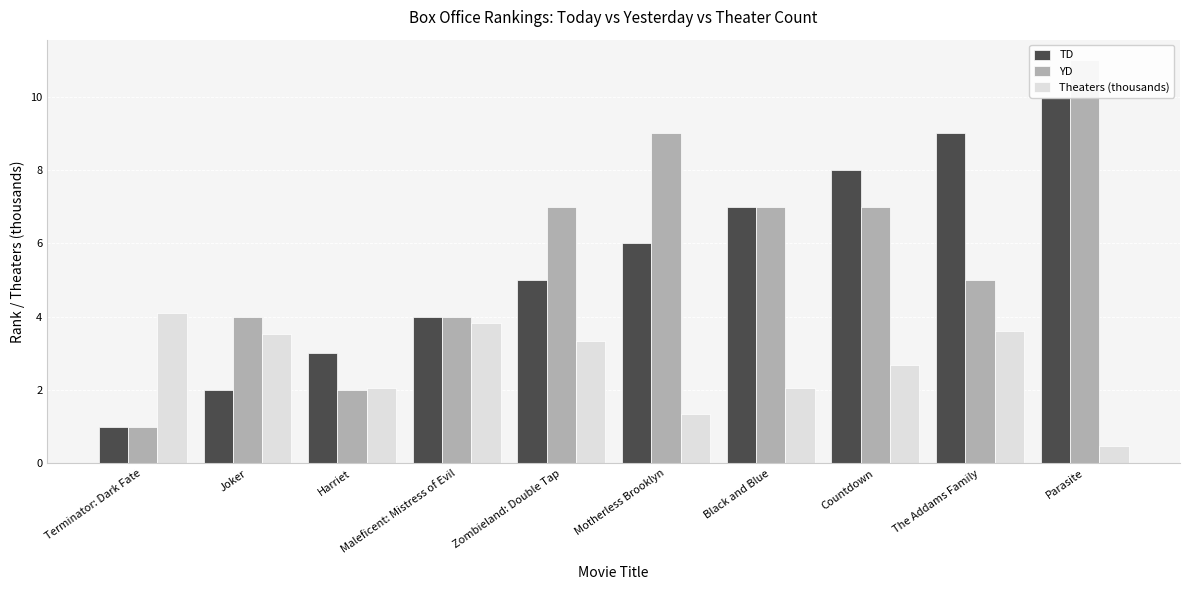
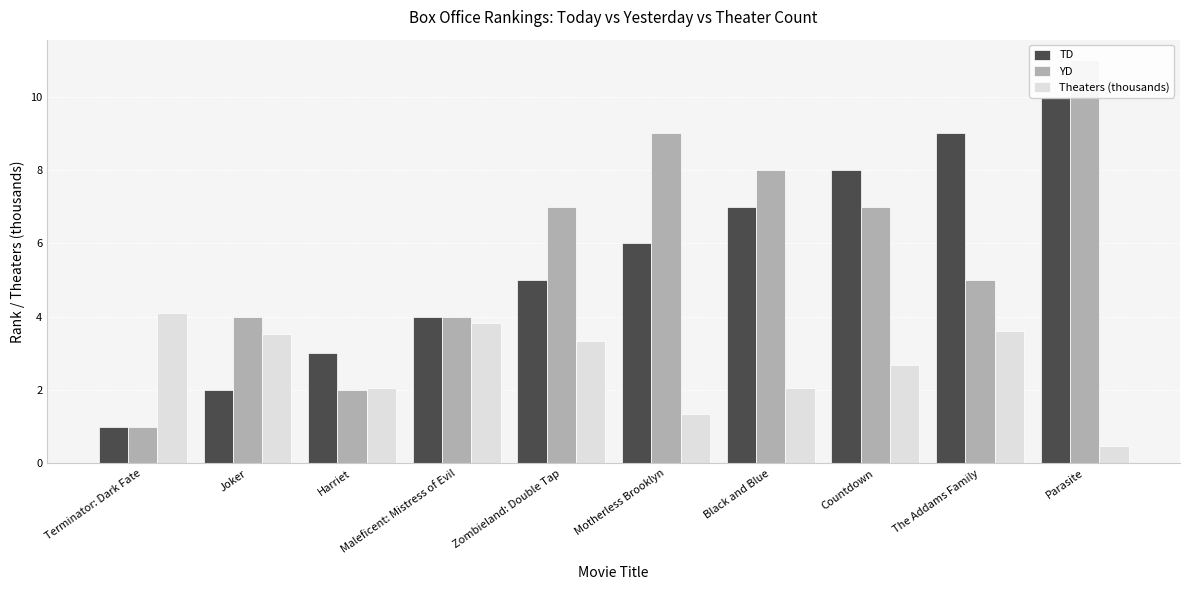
YD, Black and Blue: 7 -> 8
